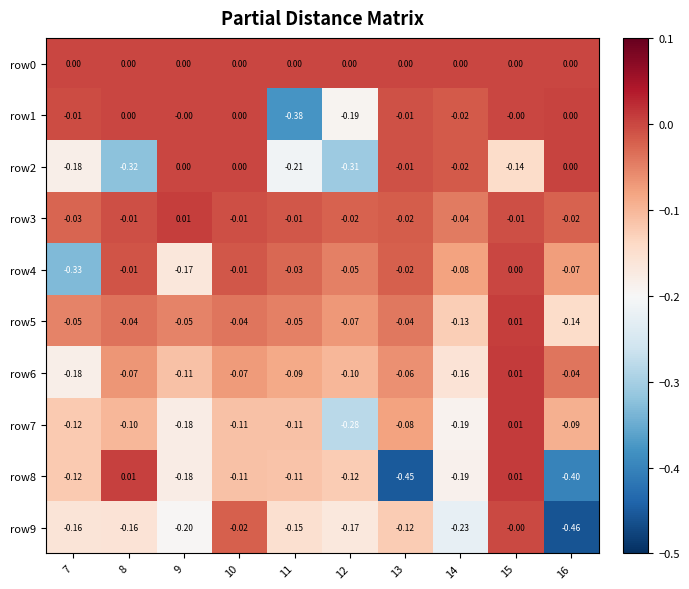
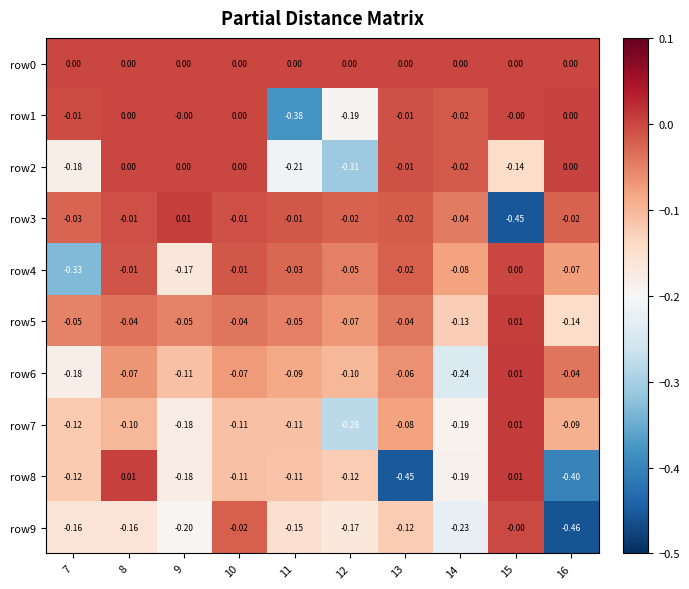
row2, 8: -0.32 -> 0.00
row3, 15: -0.01 -> -0.45
row6, 14: -0.16 -> -0.24
